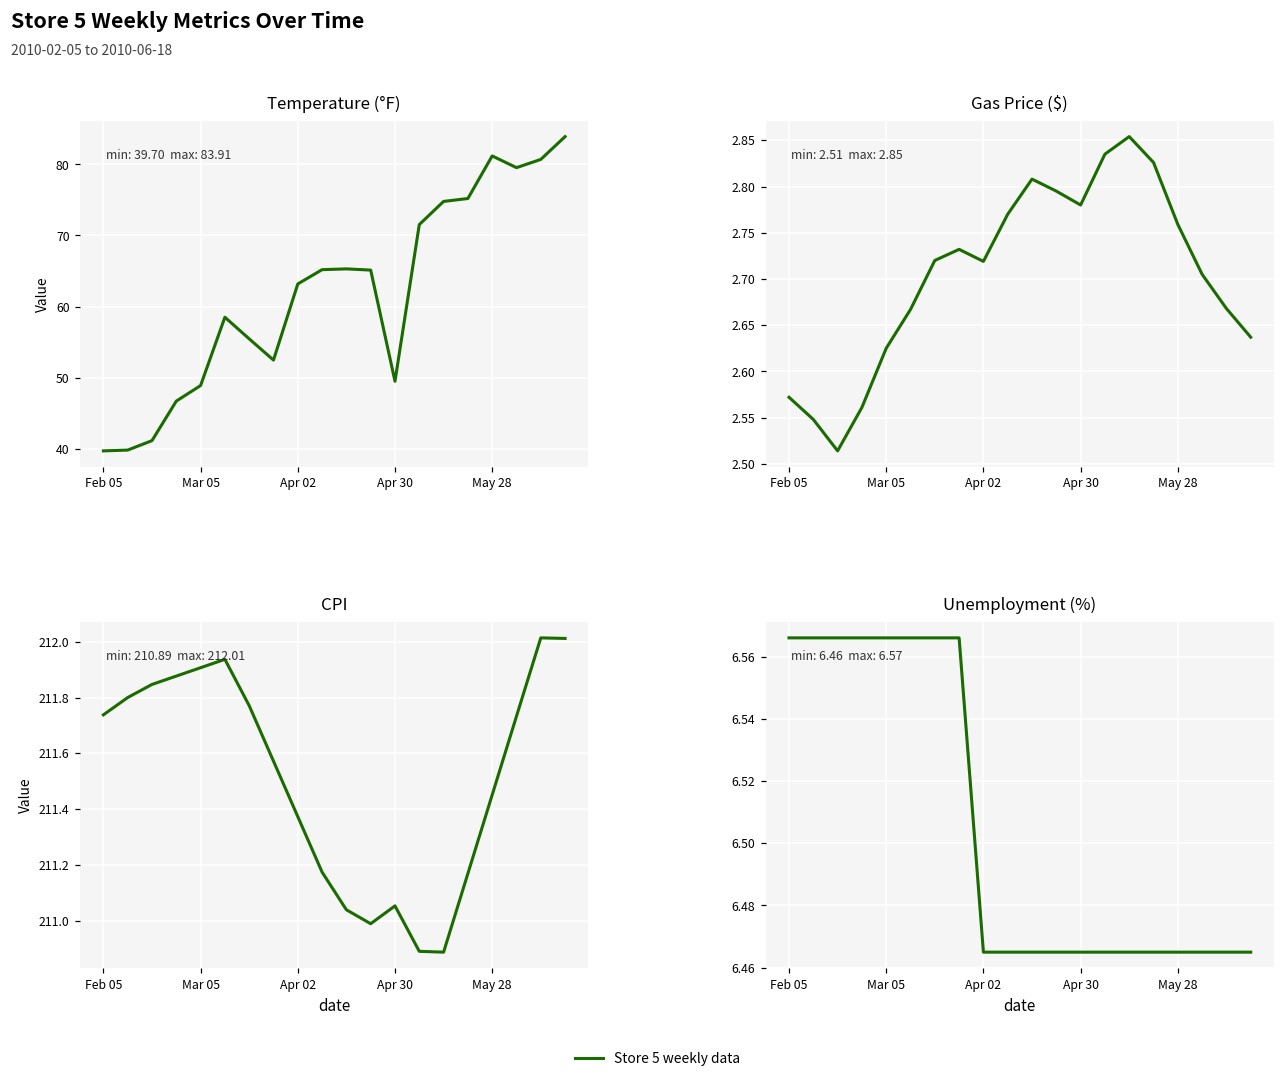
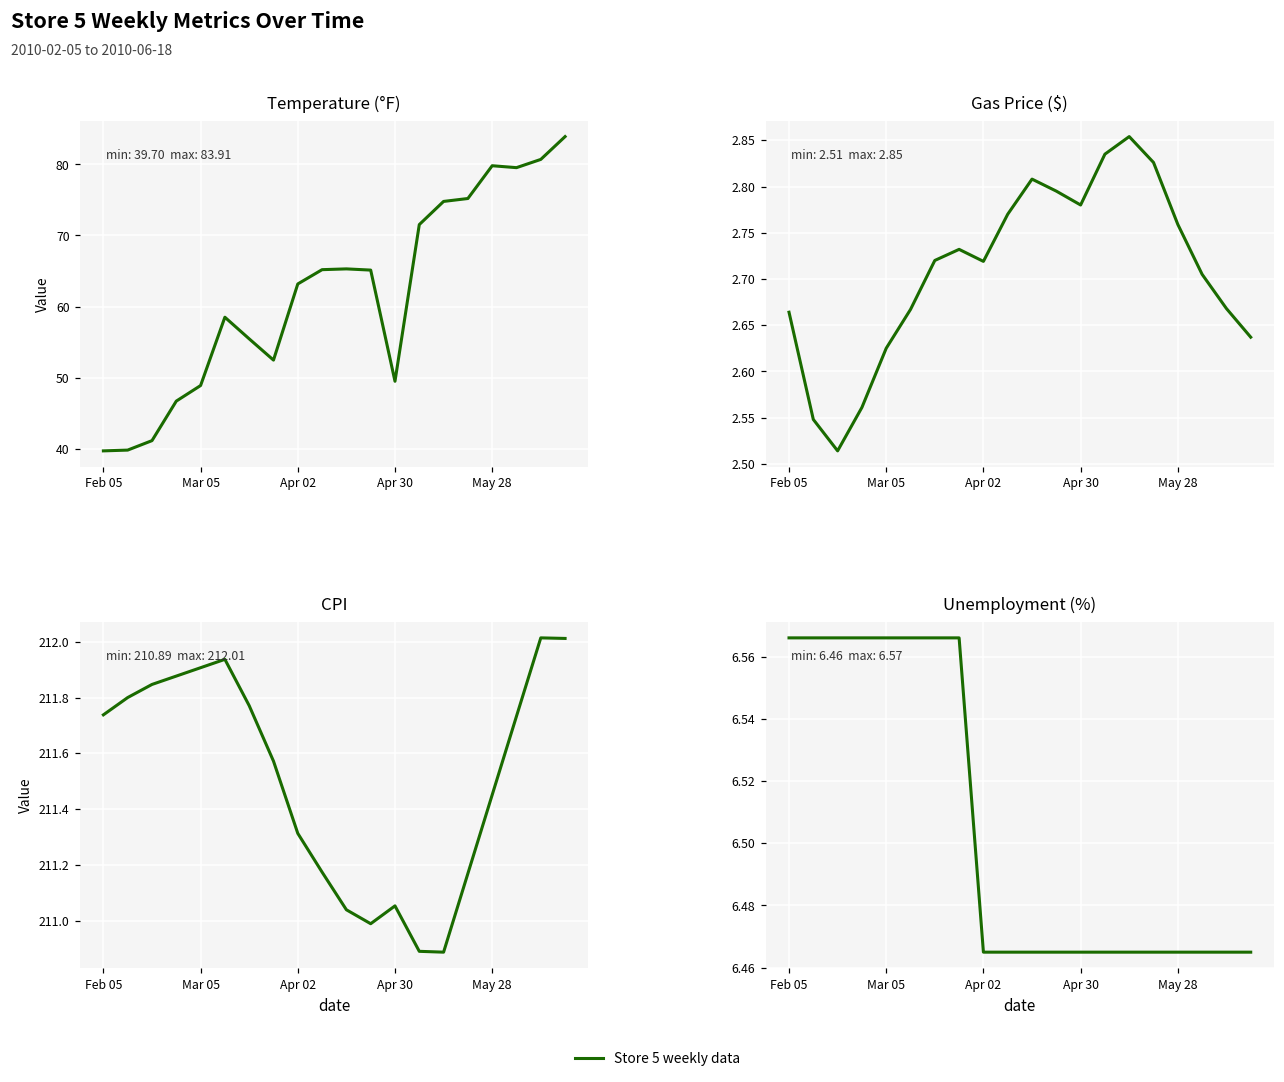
Temperature (°F), May 28: 81 -> 80
Gas Price ($), Feb 05: 2.57 -> 2.66
CPI, Apr 02: 211.37 -> 211.31
